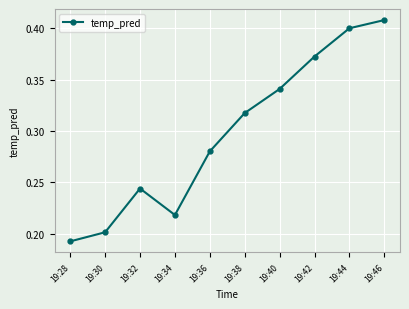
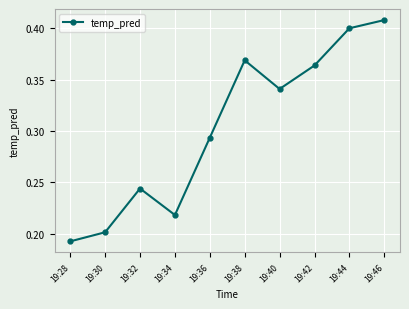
19:36: 0.280 -> 0.294
19:38: 0.318 -> 0.369
19:42: 0.373 -> 0.364
